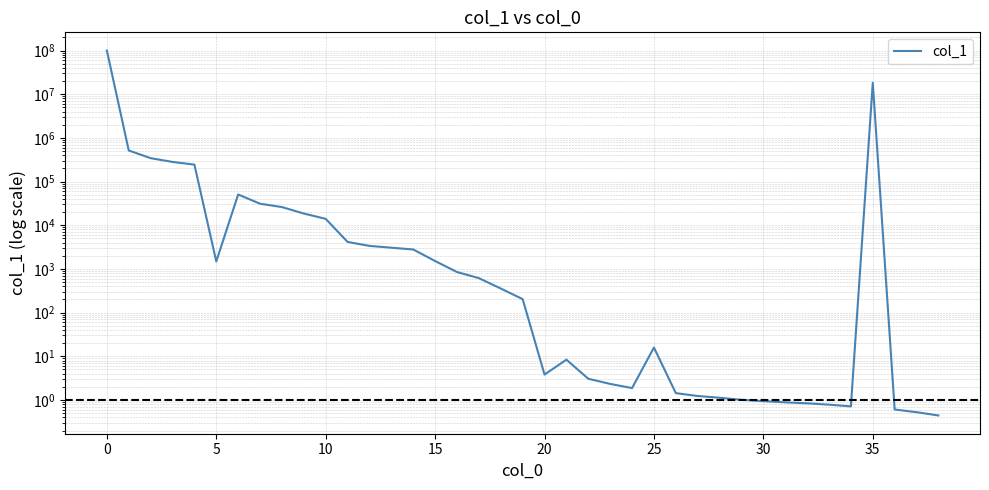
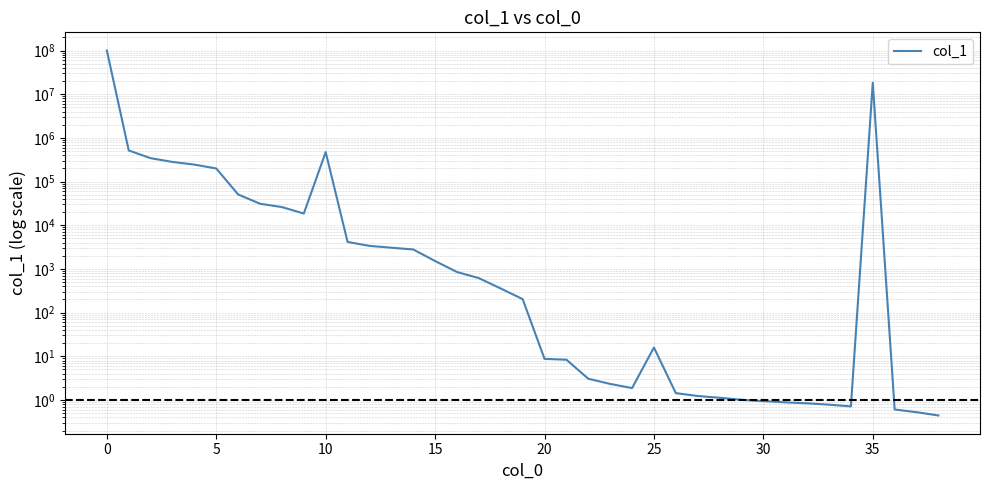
5: 1500 -> 200000
10: 14000 -> 500000
20: 4 -> 9
